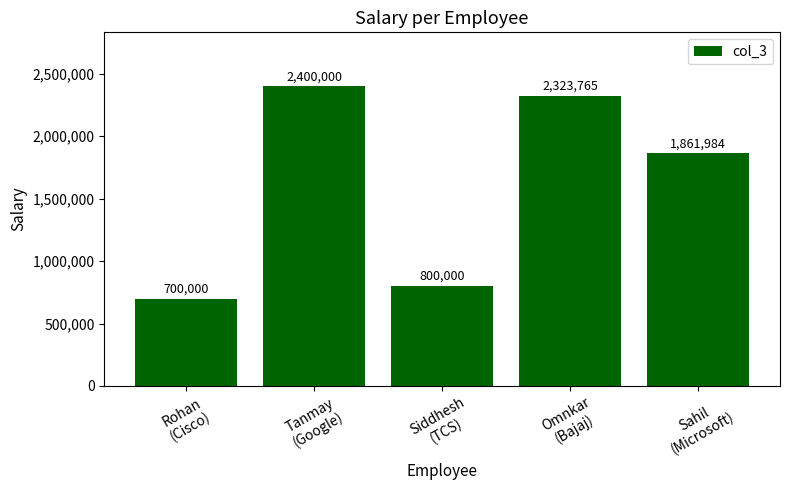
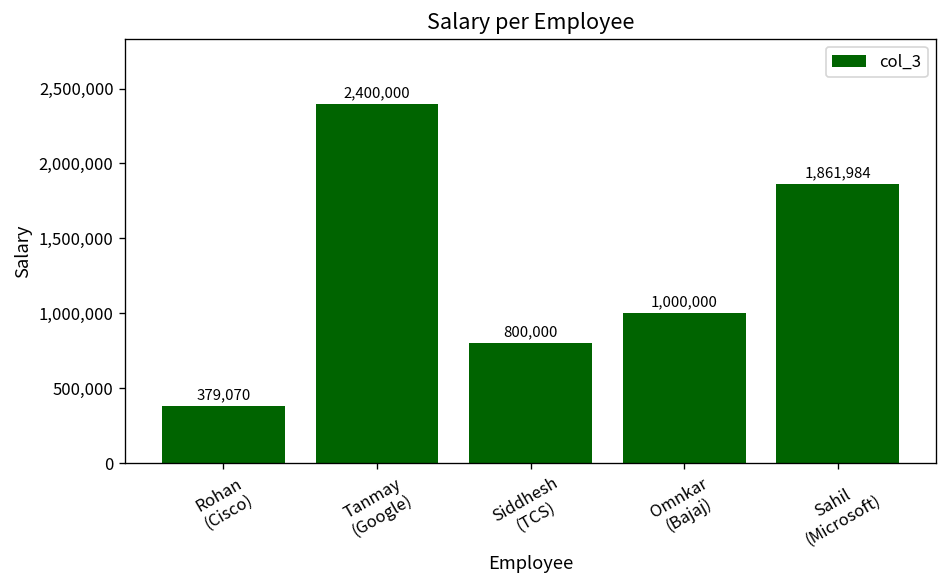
Rohan (Cisco): 700,000 -> 379,070
Omnkar (Bajaj): 2,323,765 -> 1,000,000
